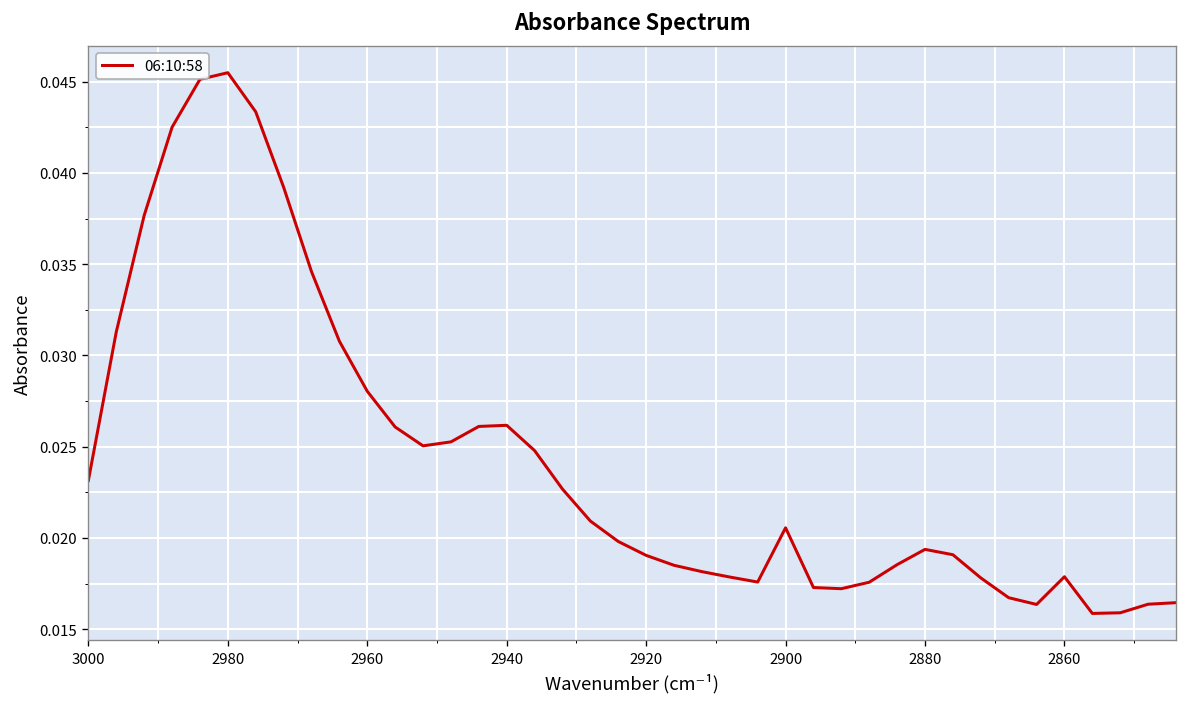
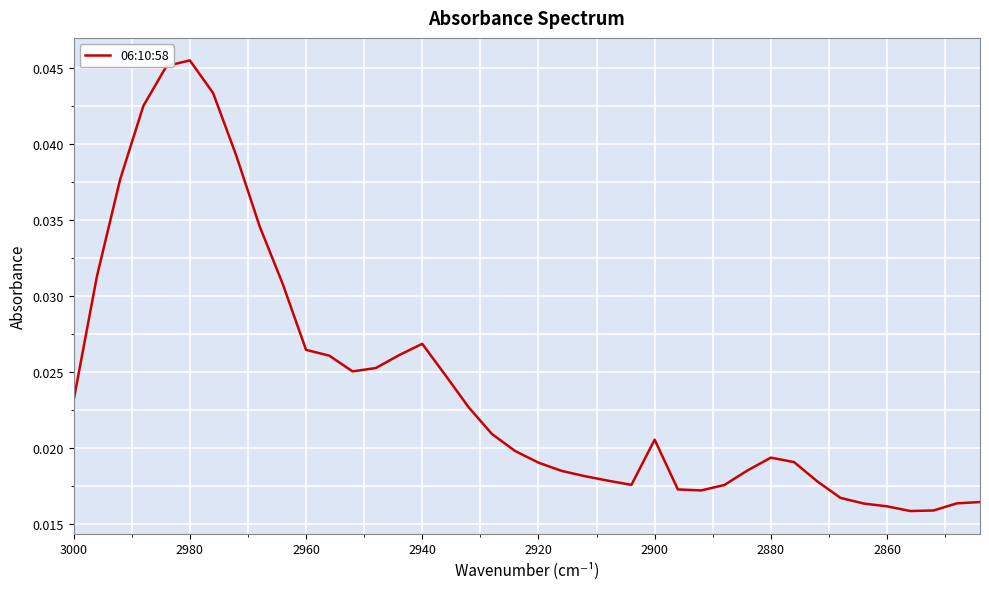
2960: 0.0280 -> 0.0265
2940: 0.0262 -> 0.0269
2860: 0.0179 -> 0.0162
